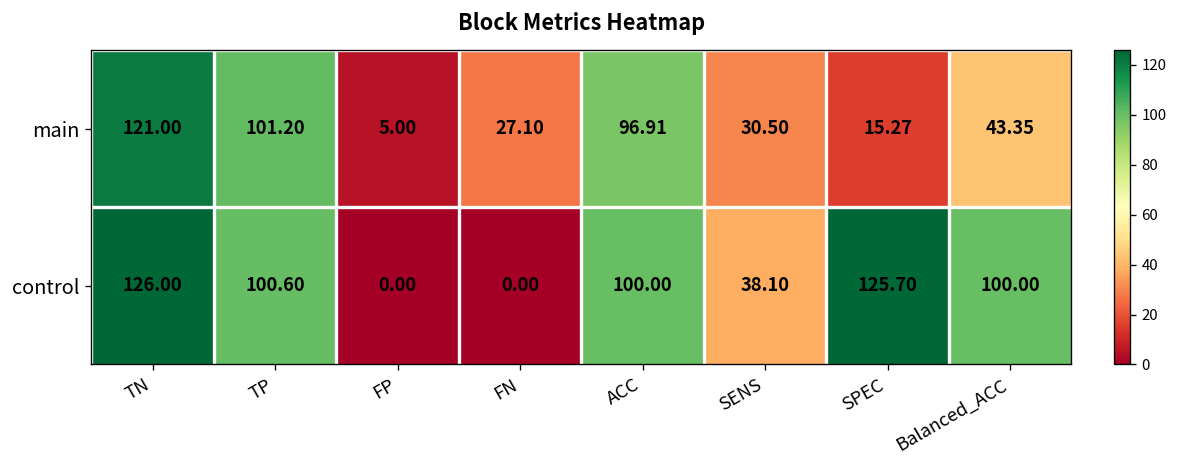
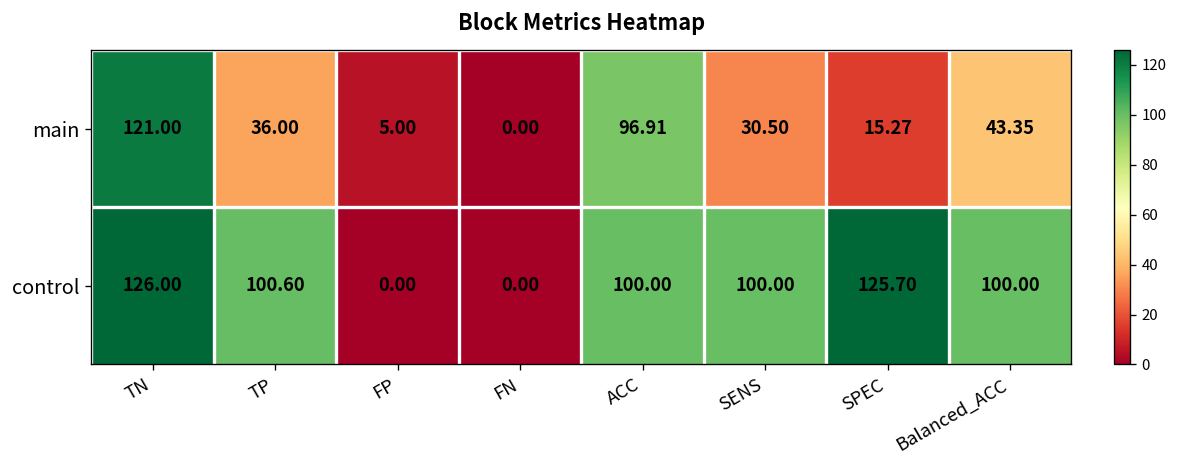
main, TP: 101.20 -> 36.00
main, FN: 27.10 -> 0.00
control, SENS: 38.10 -> 100.00
